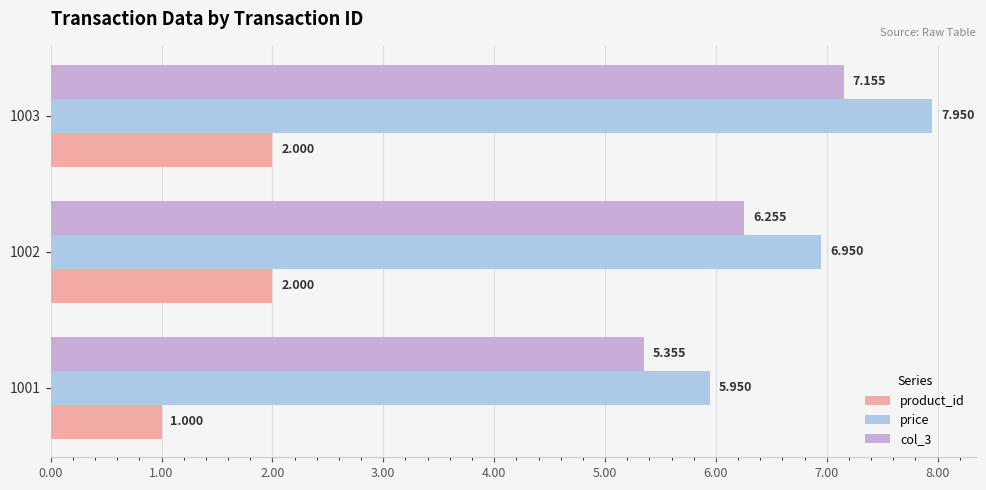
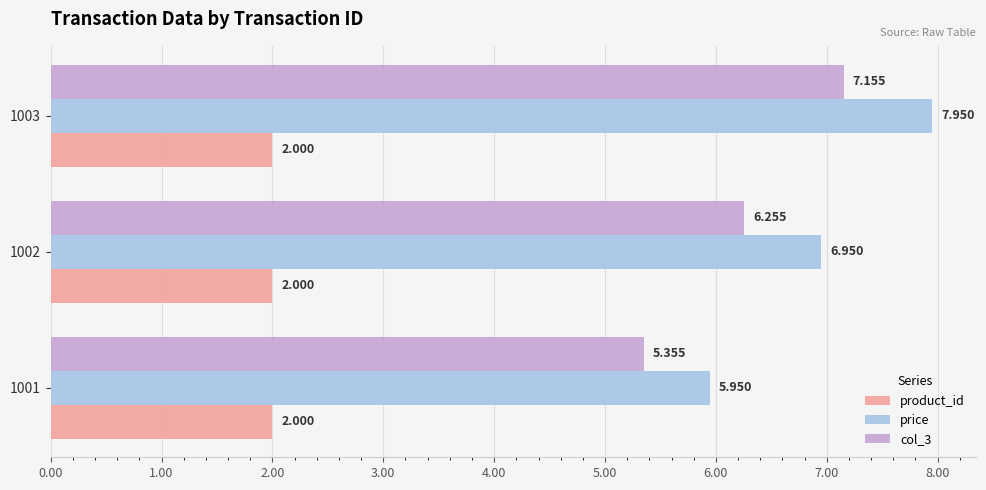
product_id, 1001: 1.000 -> 2.000
